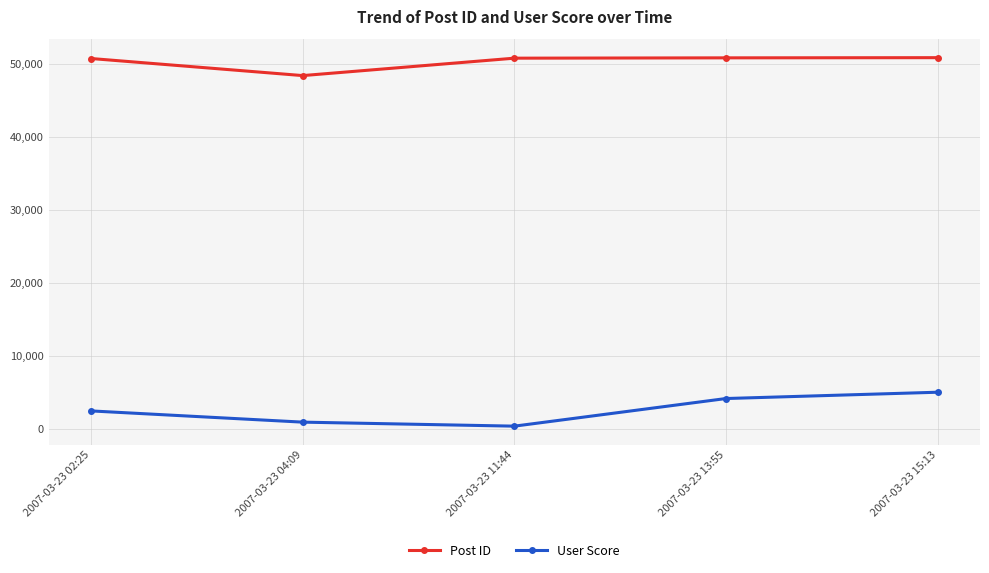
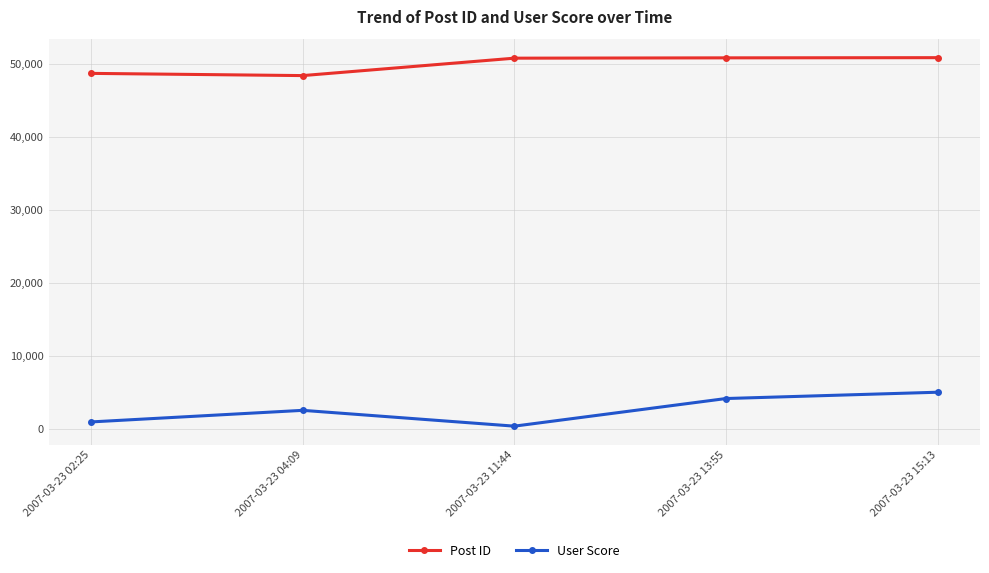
Post ID, 2007-03-23 02:25: 51,000 -> 49,000
User Score, 2007-03-23 02:25: 2,000 -> 1,000
User Score, 2007-03-23 04:09: 1,000 -> 3,000
